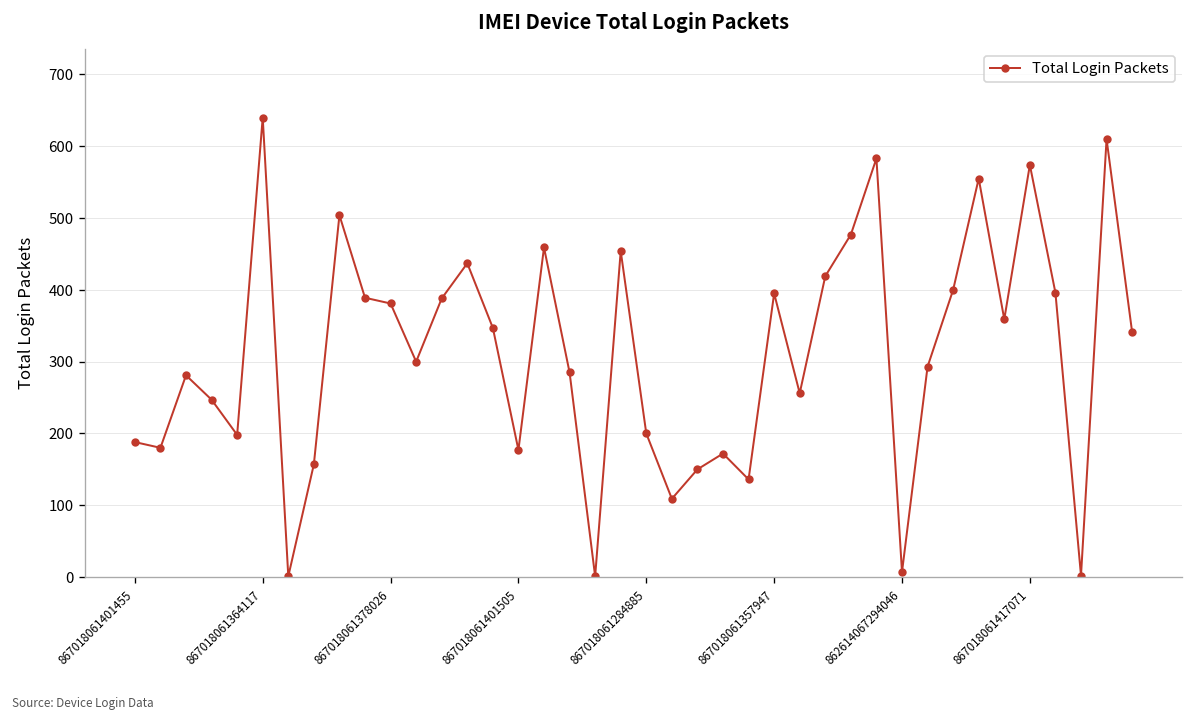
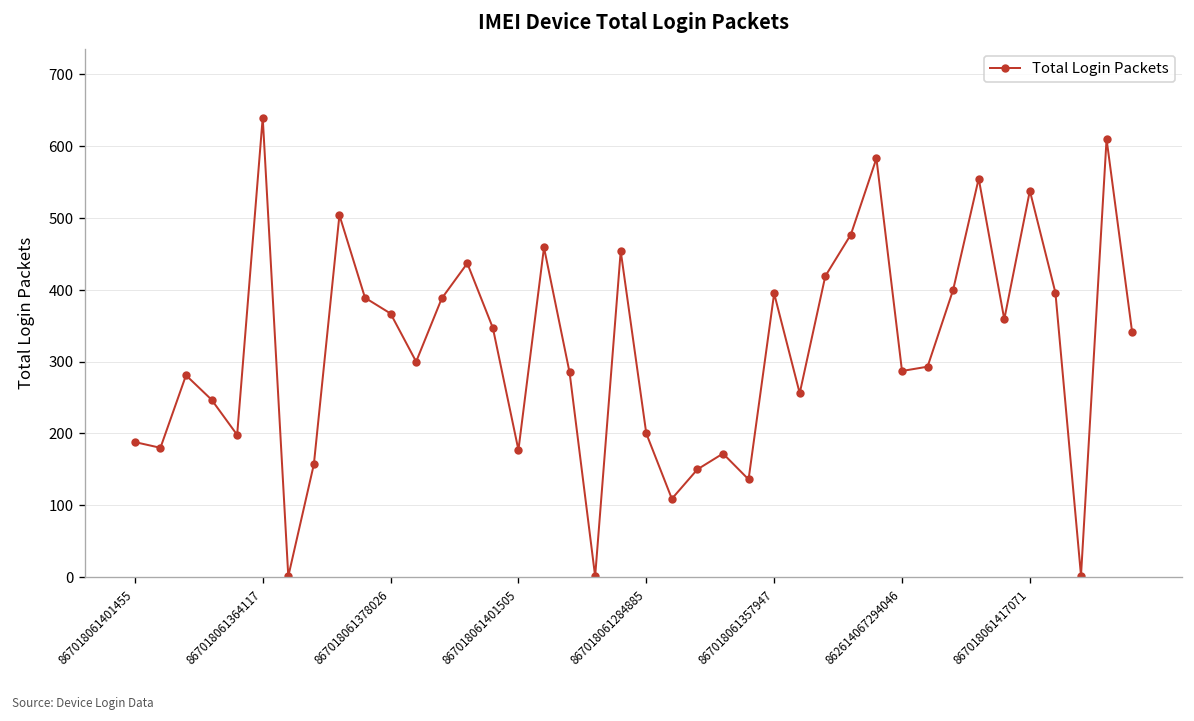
867018061378026: 380 -> 370
862614067294046: 10 -> 290
867018061417071: 570 -> 540
